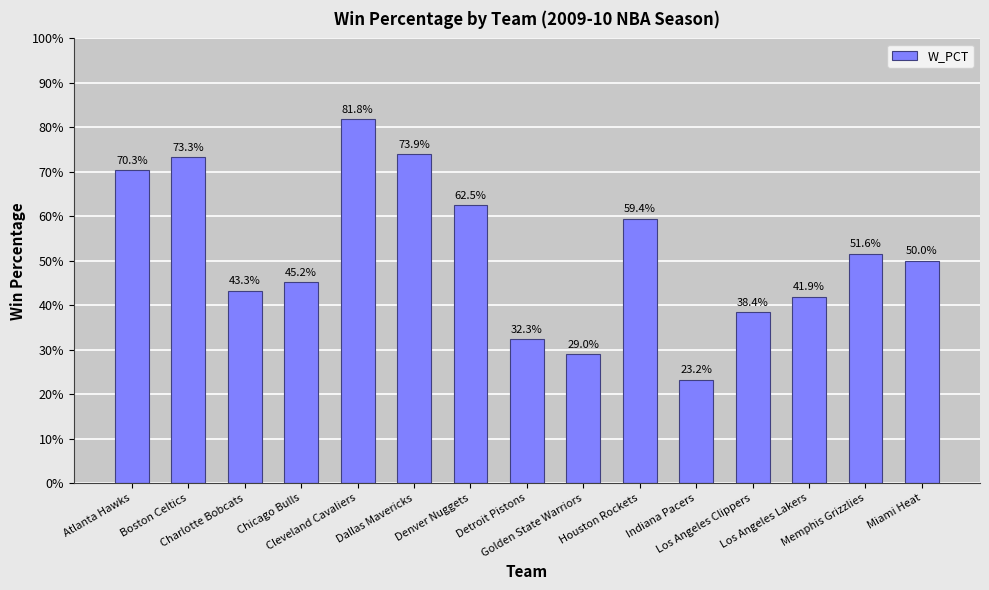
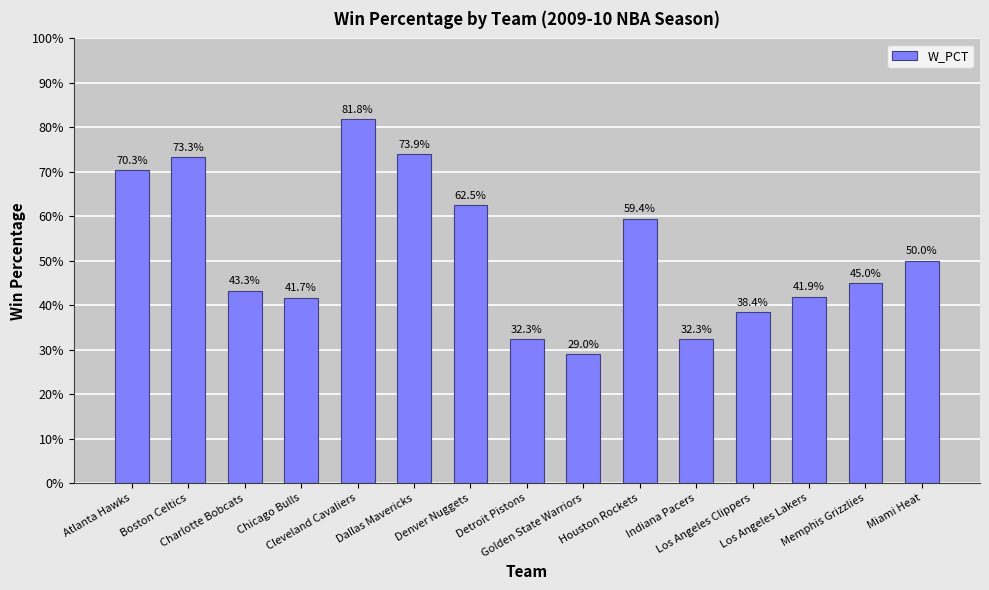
Chicago Bulls: 45.2% -> 41.7%
Indiana Pacers: 23.2% -> 32.3%
Memphis Grizzlies: 51.6% -> 45.0%
